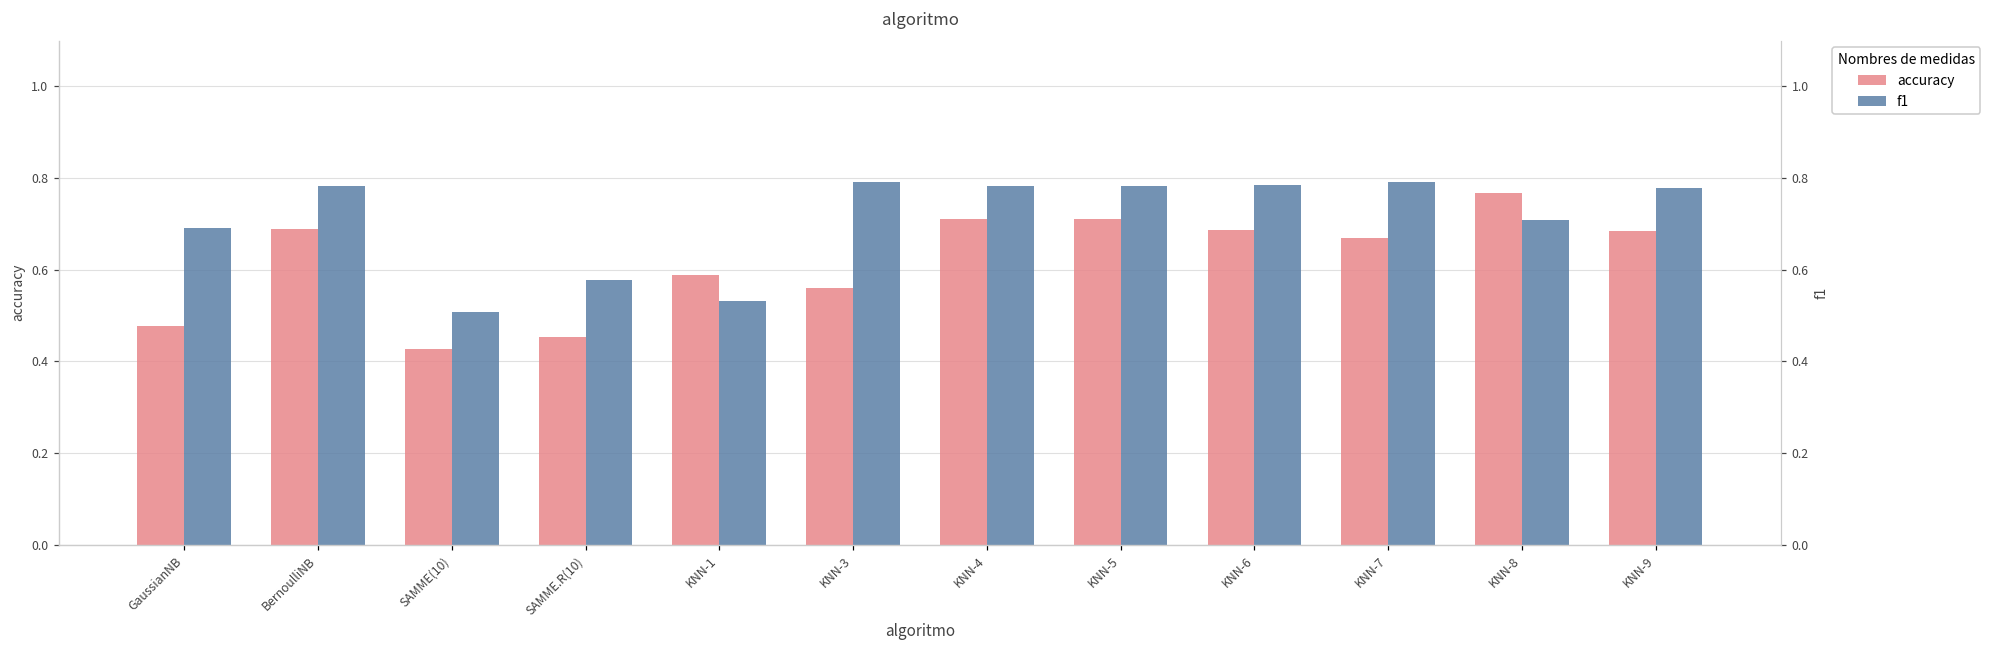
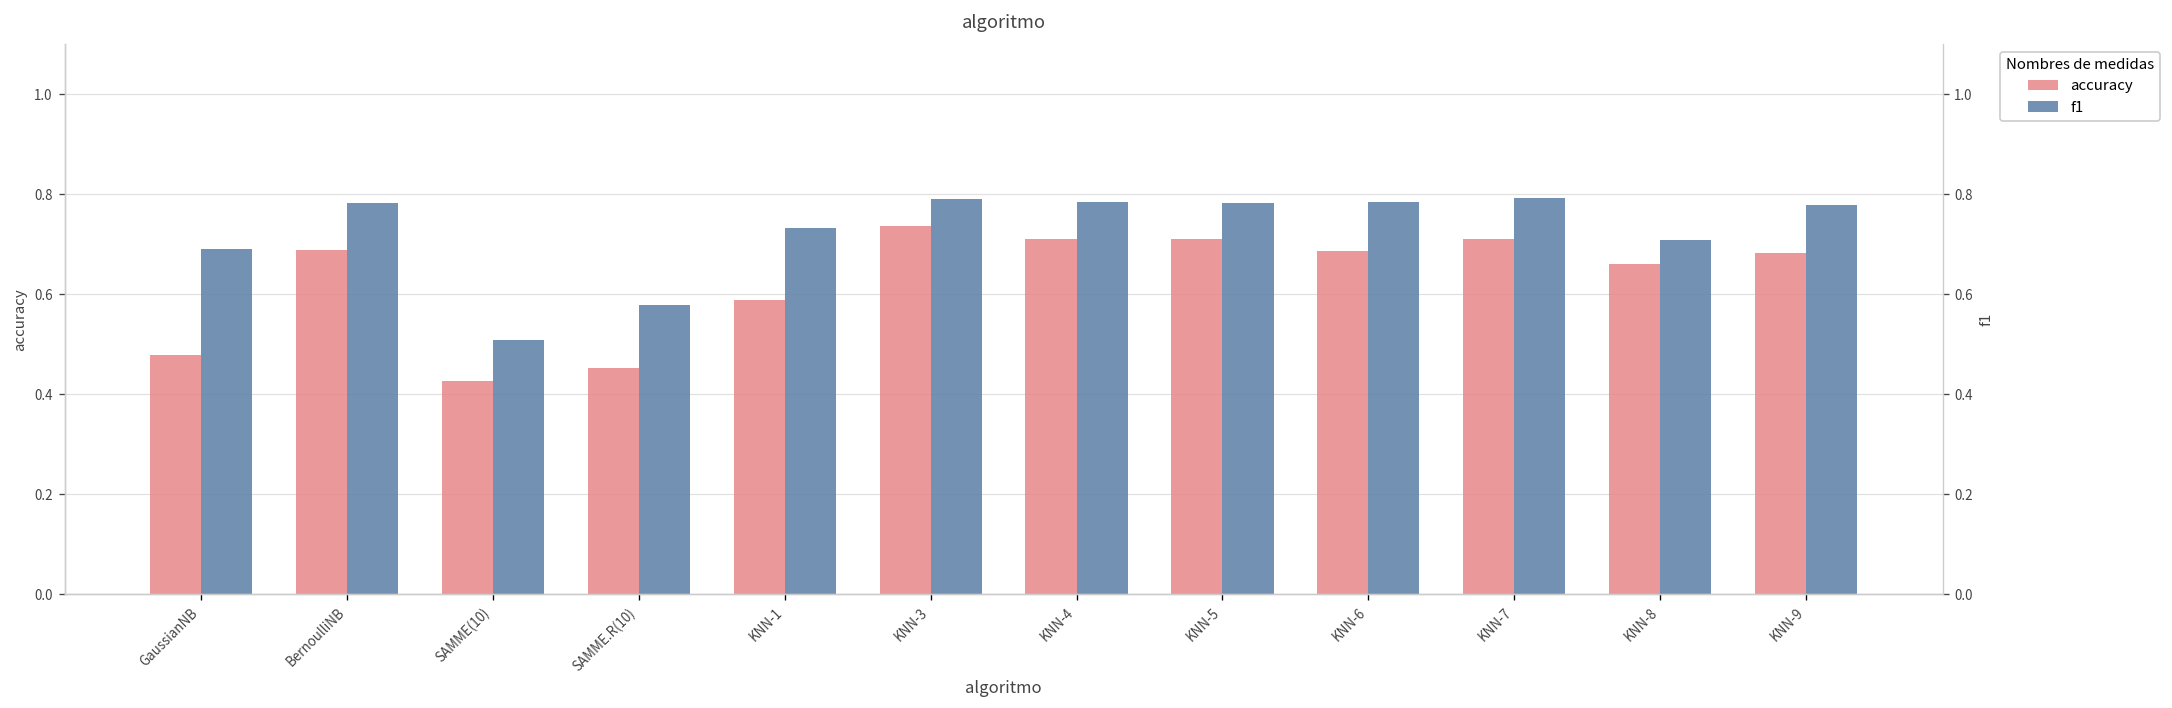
f1, KNN-1: 0.53 -> 0.73
accuracy, KNN-3: 0.56 -> 0.74
accuracy, KNN-7: 0.67 -> 0.71
accuracy, KNN-8: 0.77 -> 0.66
